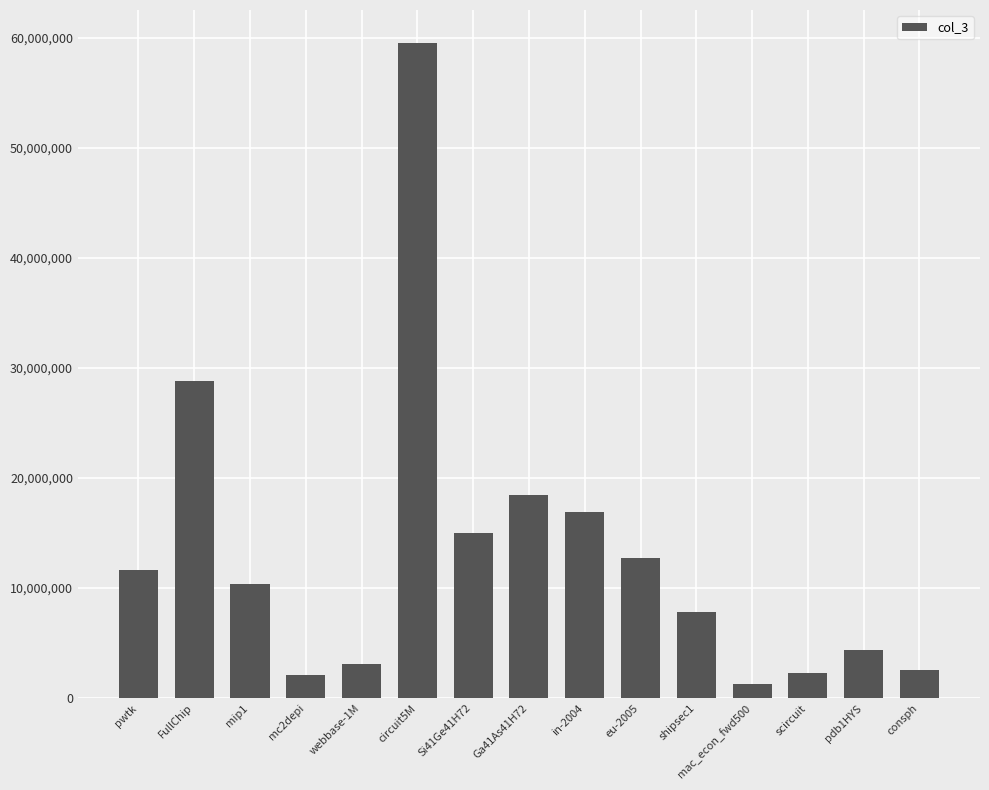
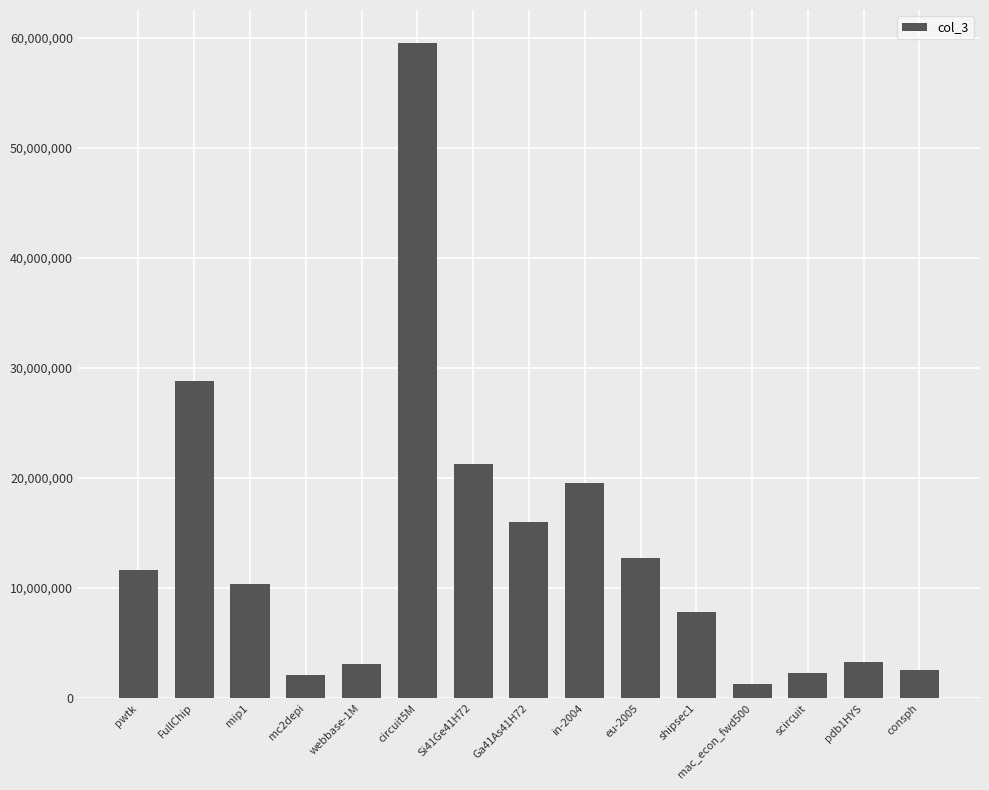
Si41Ge41H72: 15,000,000 -> 21,200,000
Ga41As41H72: 18,500,000 -> 16,000,000
in-2004: 16,900,000 -> 19,600,000
pdb1HYS: 4,300,000 -> 3,300,000
